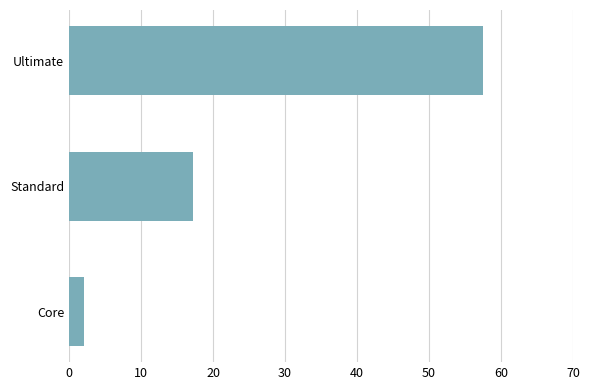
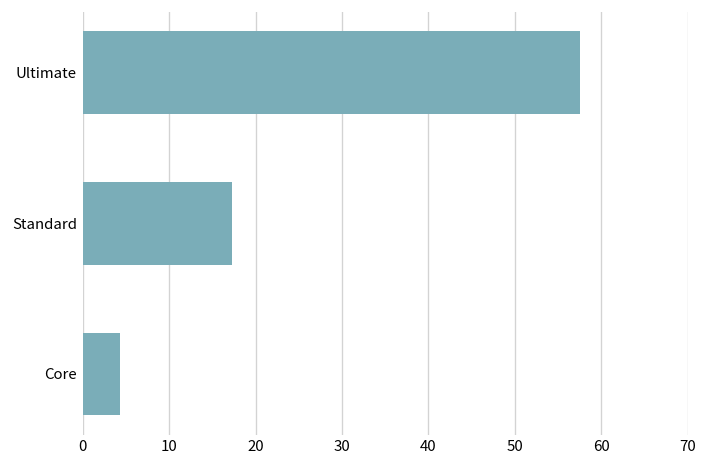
Core: 2 -> 4
